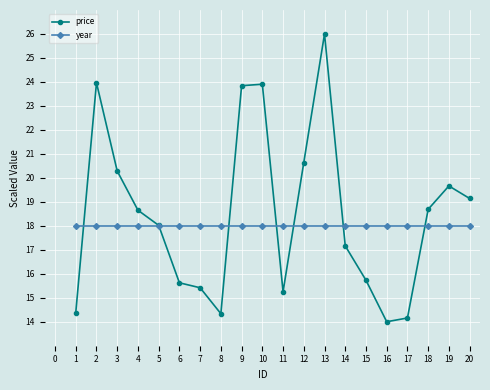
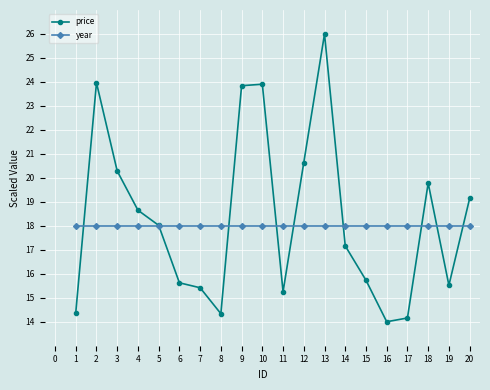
price, 18: 18.7 -> 19.8
price, 19: 19.7 -> 15.5
